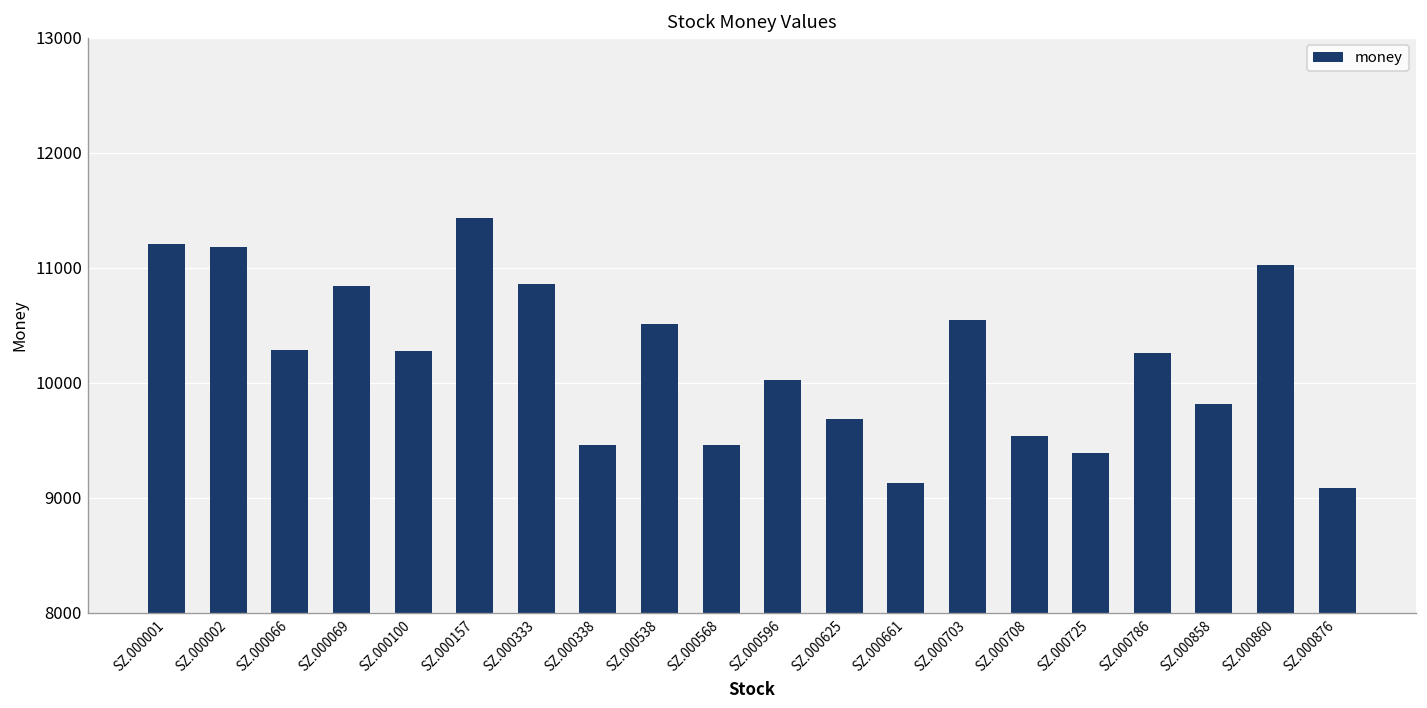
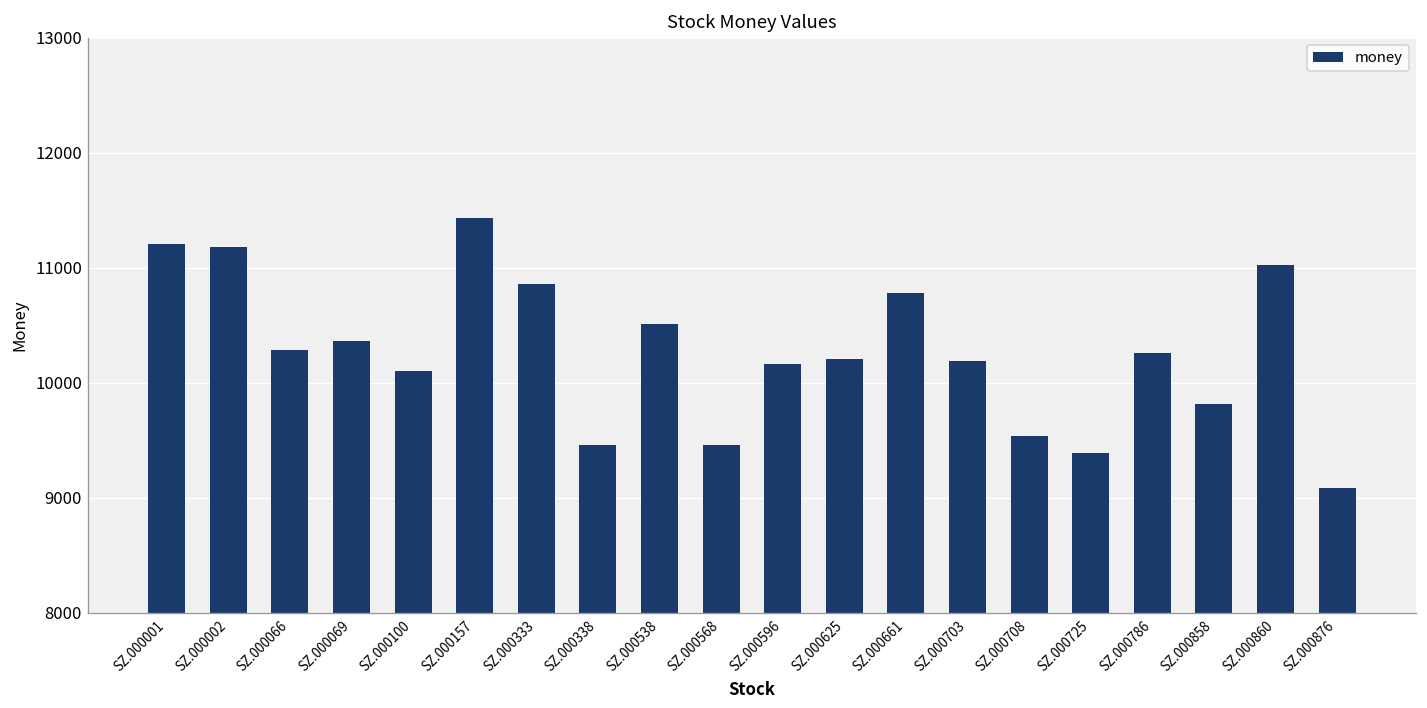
SZ.000069: 10800 -> 10400
SZ.000100: 10300 -> 10100
SZ.000596: 10000 -> 10200
SZ.000625: 9700 -> 10200
SZ.000661: 9100 -> 10800
SZ.000703: 10500 -> 10200
